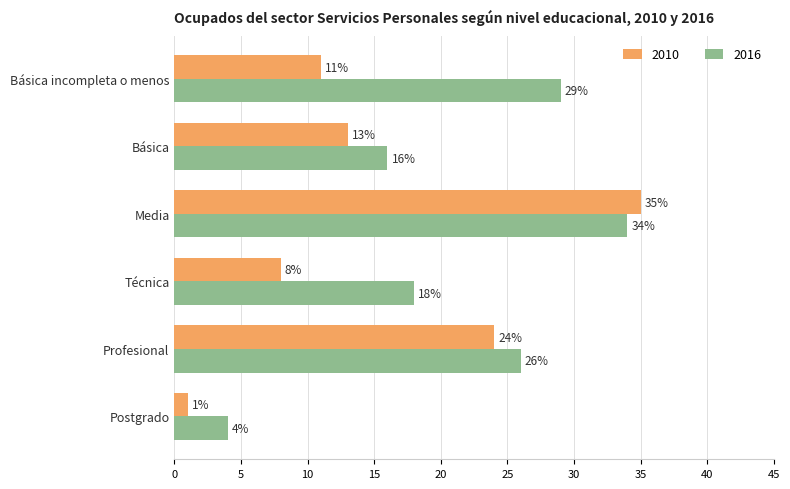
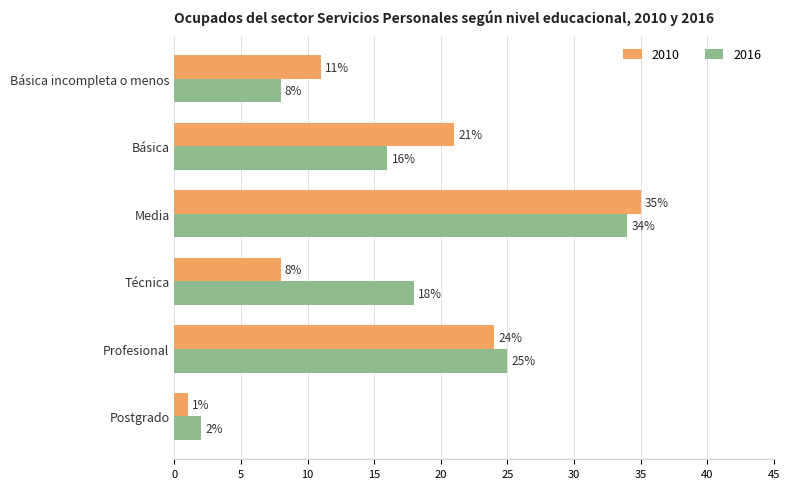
2016, Básica incompleta o menos: 29% -> 8%
2010, Básica: 13% -> 21%
2016, Profesional: 26% -> 25%
2016, Postgrado: 4% -> 2%
